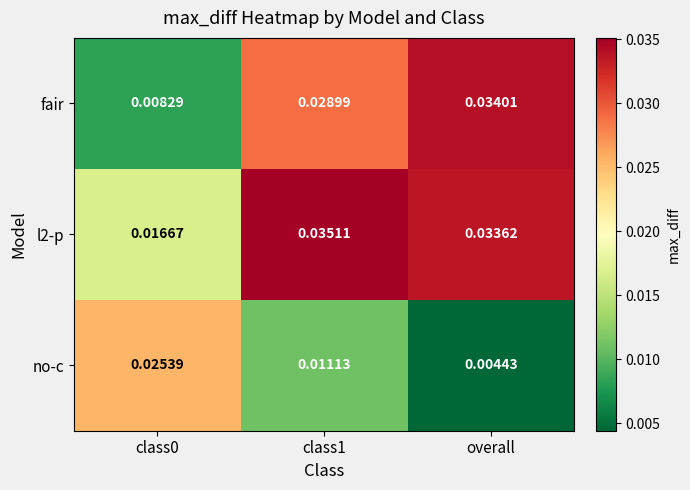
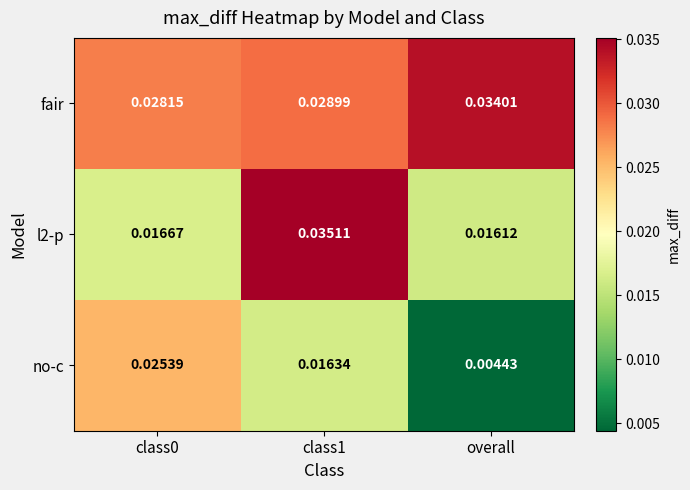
fair, class0: 0.00829 -> 0.02815
l2-p, overall: 0.03362 -> 0.01612
no-c, class1: 0.01113 -> 0.01634
